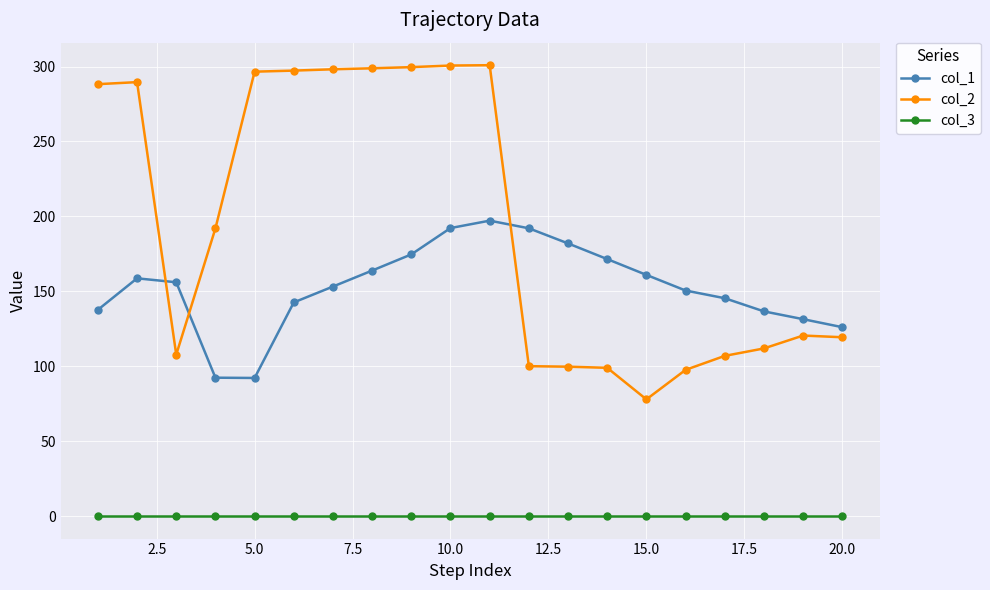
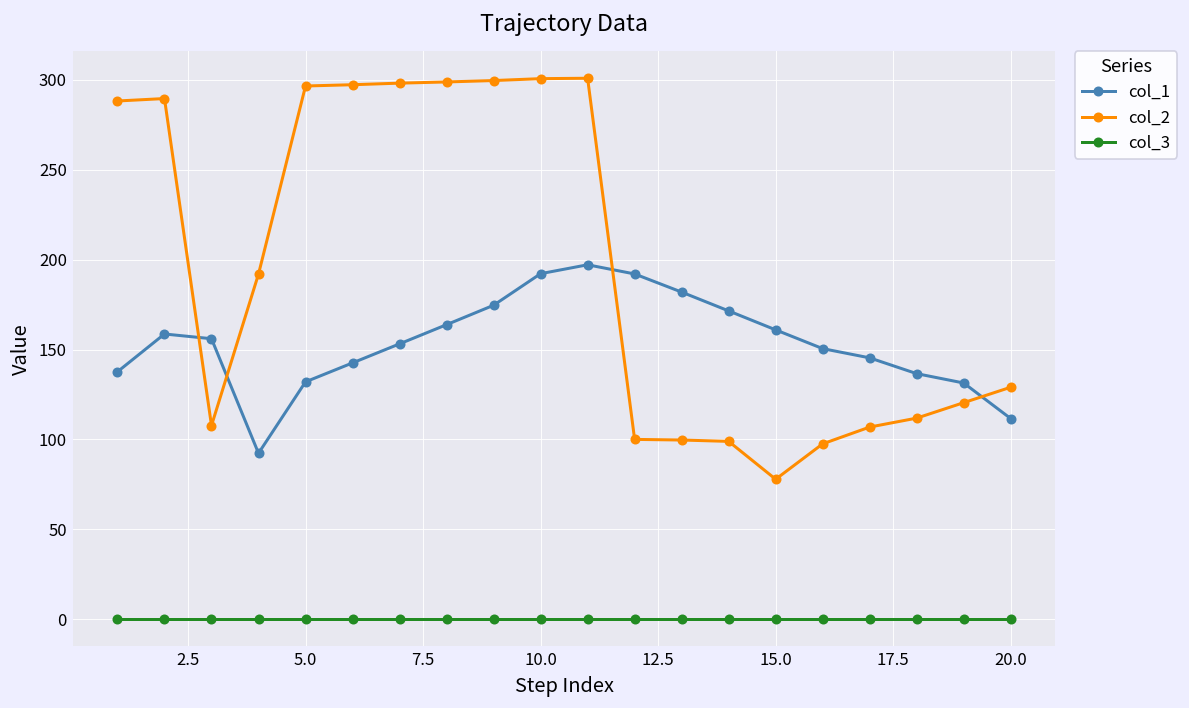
col_1, 5.0: 92 -> 132
col_1, 20.0: 126 -> 112
col_2, 20.0: 119 -> 129
